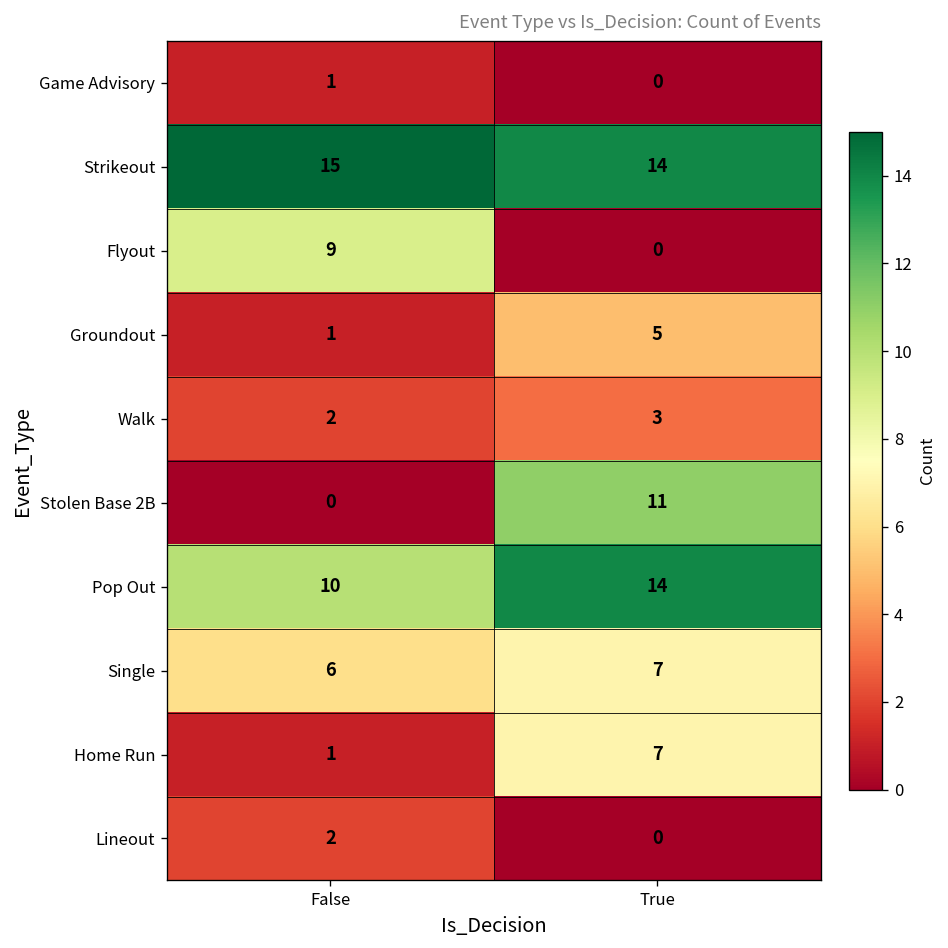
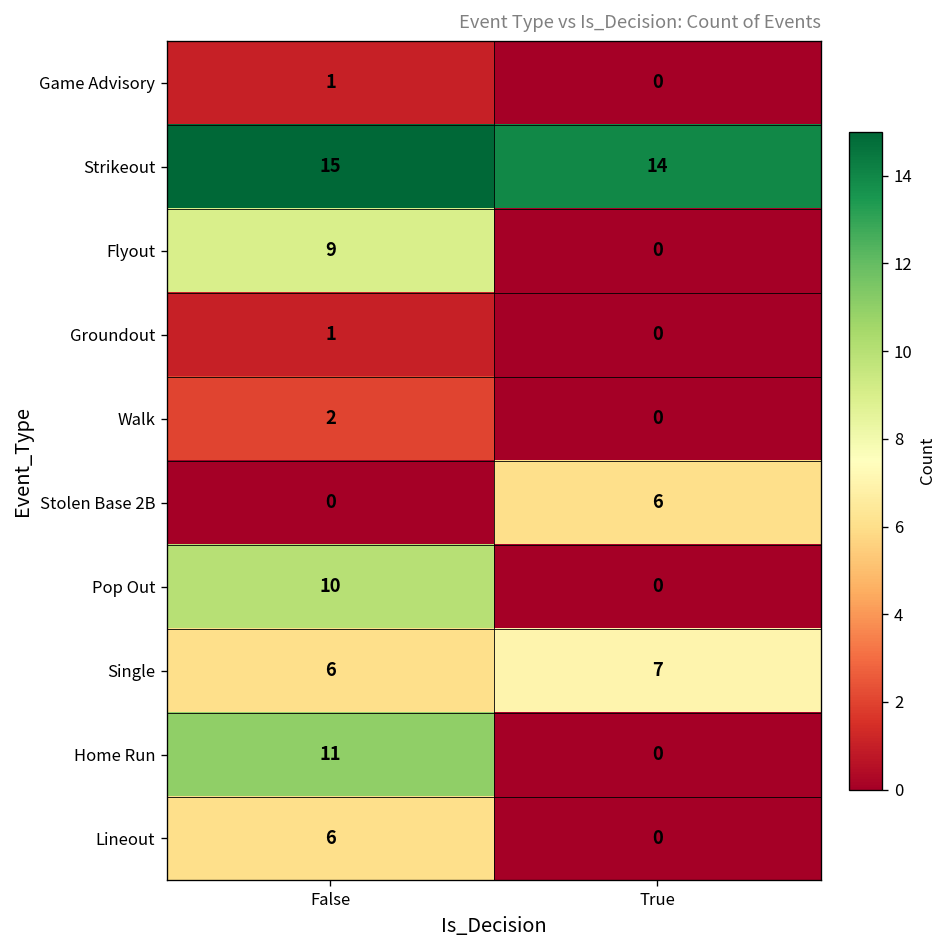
Groundout, True: 5 -> 0
Walk, True: 3 -> 0
Stolen Base 2B, True: 11 -> 6
Pop Out, True: 14 -> 0
Home Run, False: 1 -> 11
Home Run, True: 7 -> 0
Lineout, False: 2 -> 6
